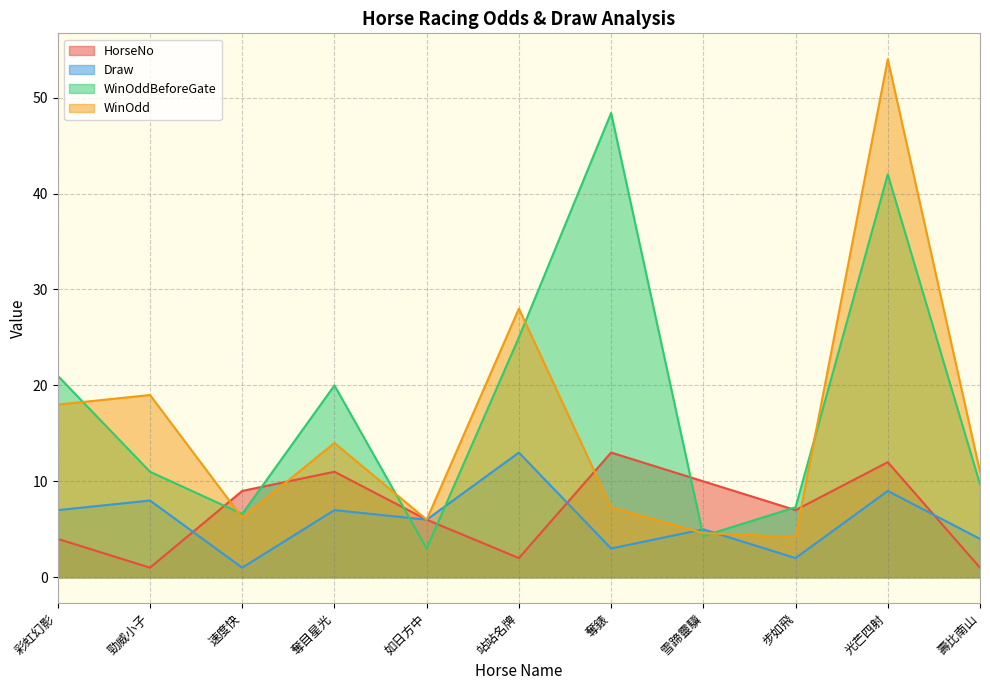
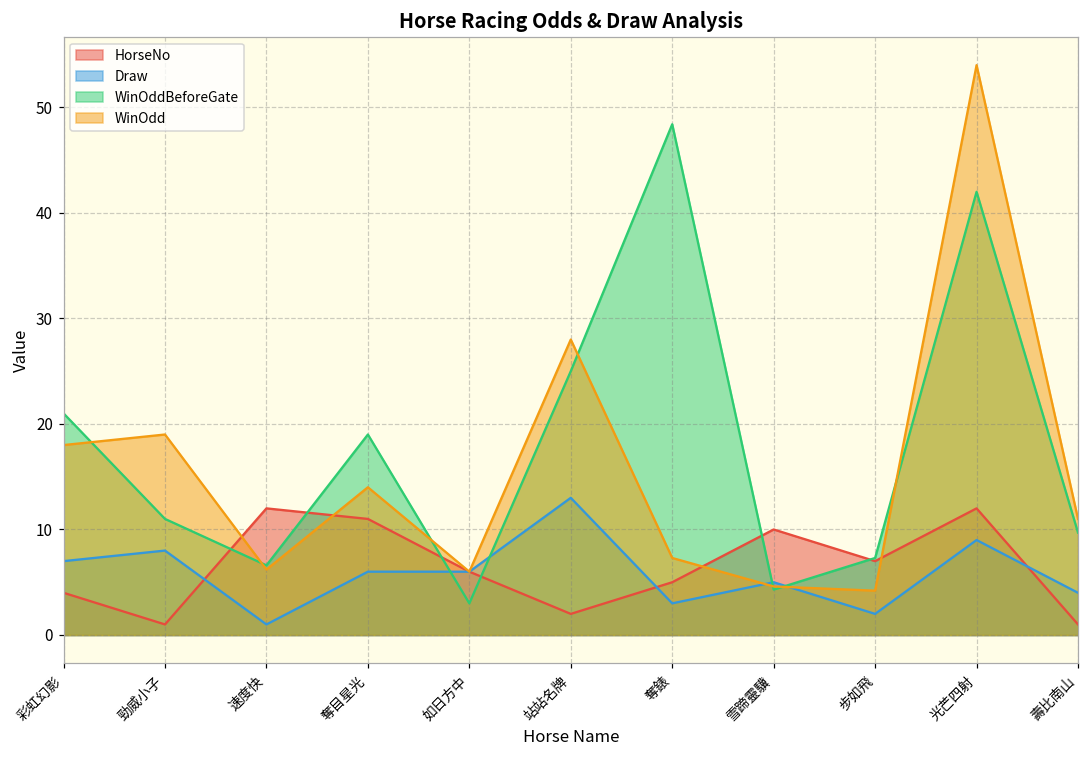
HorseNo, 速度快: 9 -> 12
Draw, 奪目星光: 7 -> 6
WinOddBeforeGate, 奪目星光: 20 -> 19
HorseNo, 奪錶: 13 -> 5
